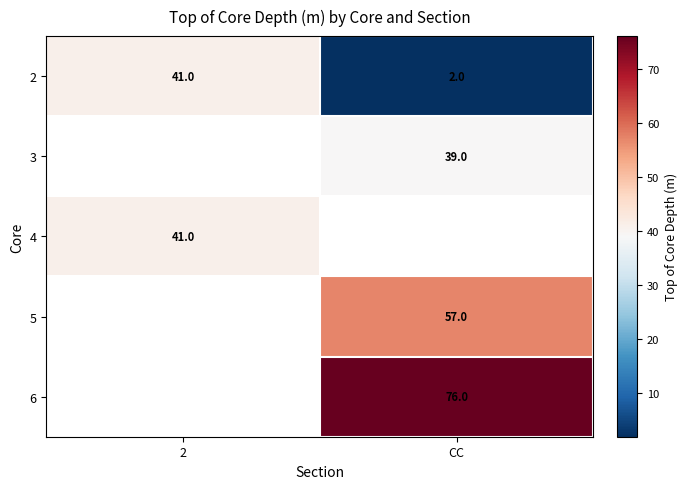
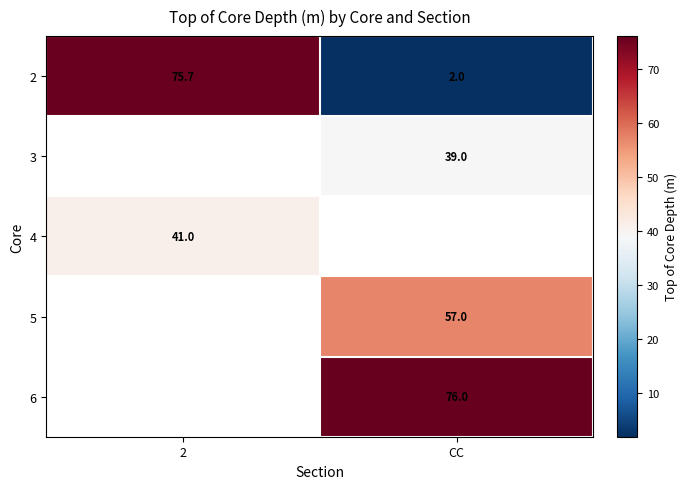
2, 2: 41.0 -> 75.7
